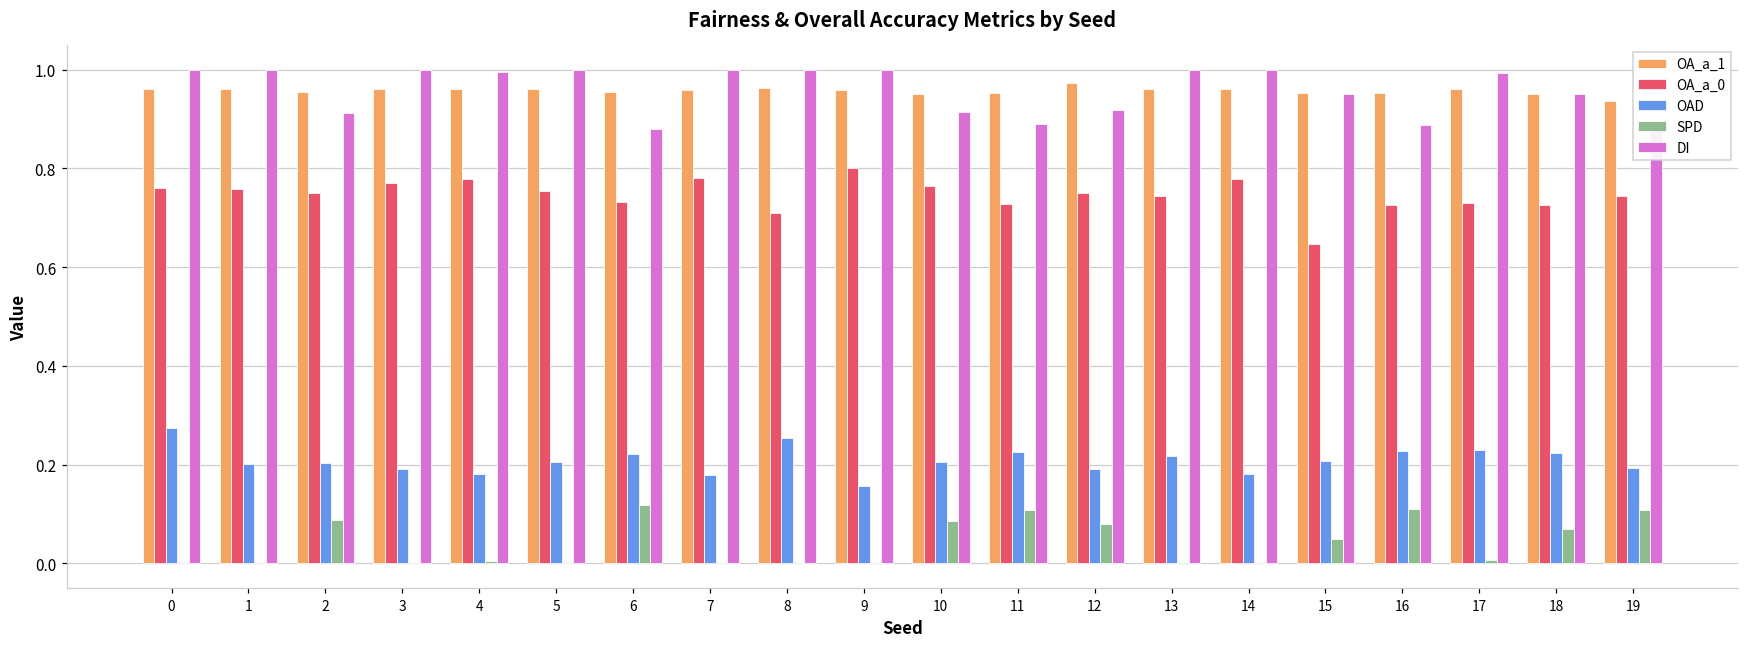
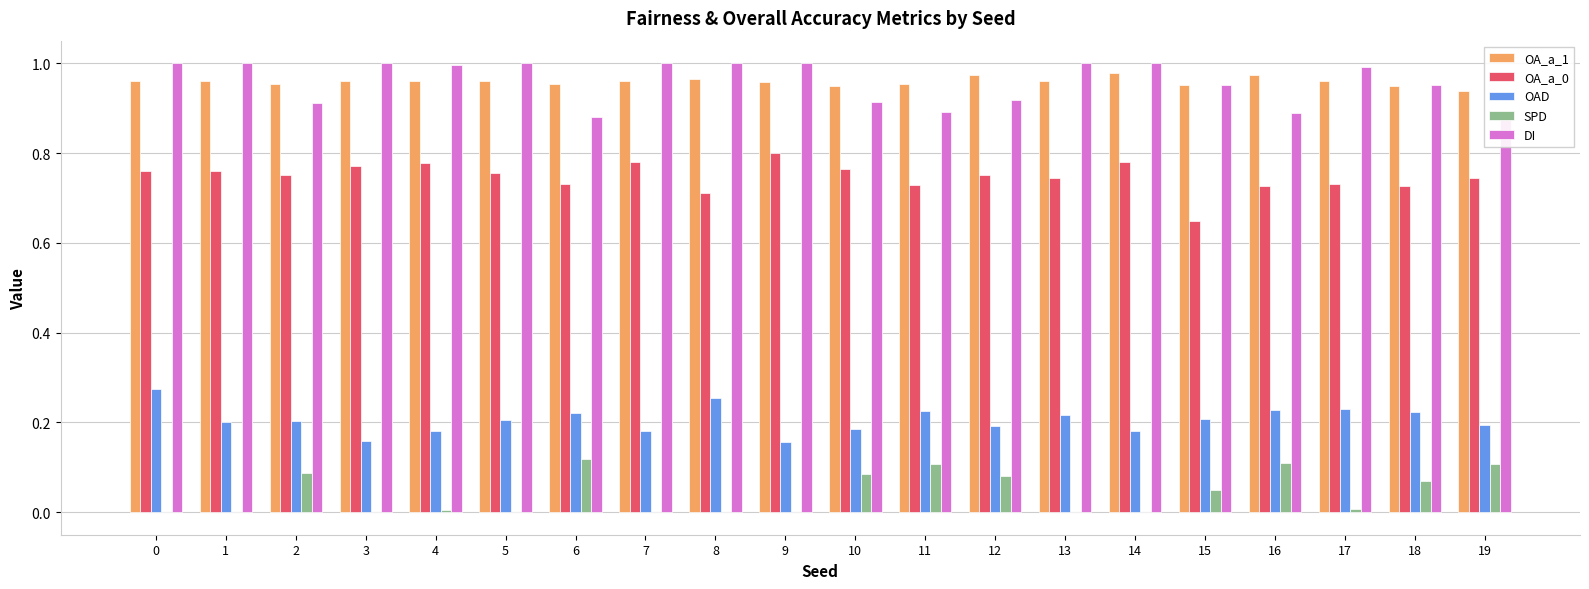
OAD, 3: 0.19 -> 0.16
OAD, 10: 0.21 -> 0.19
OA_a_1, 14: 0.96 -> 0.98
OA_a_1, 16: 0.95 -> 0.97
